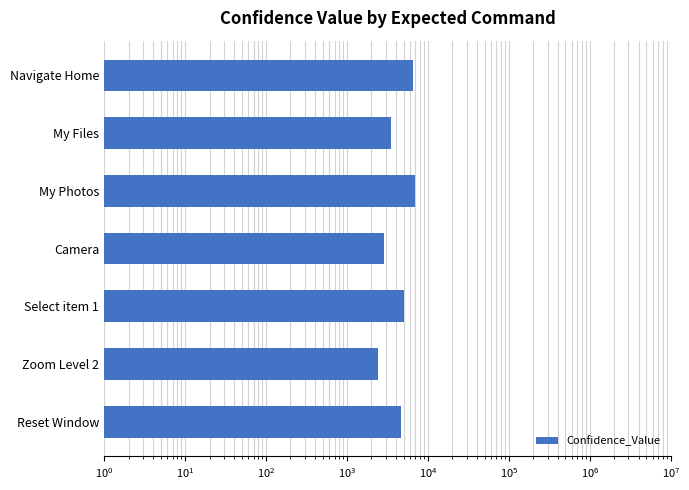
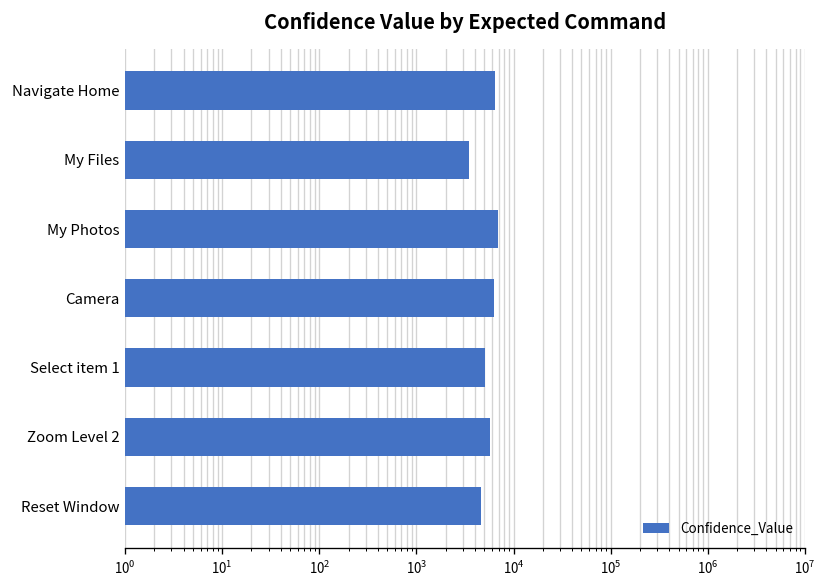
Camera: 2900 -> 6000
Zoom Level 2: 2400 -> 6000
